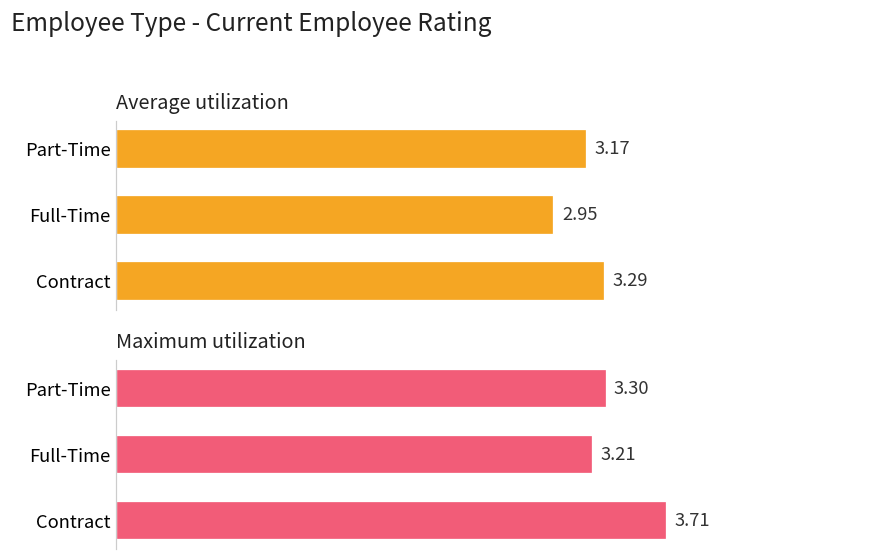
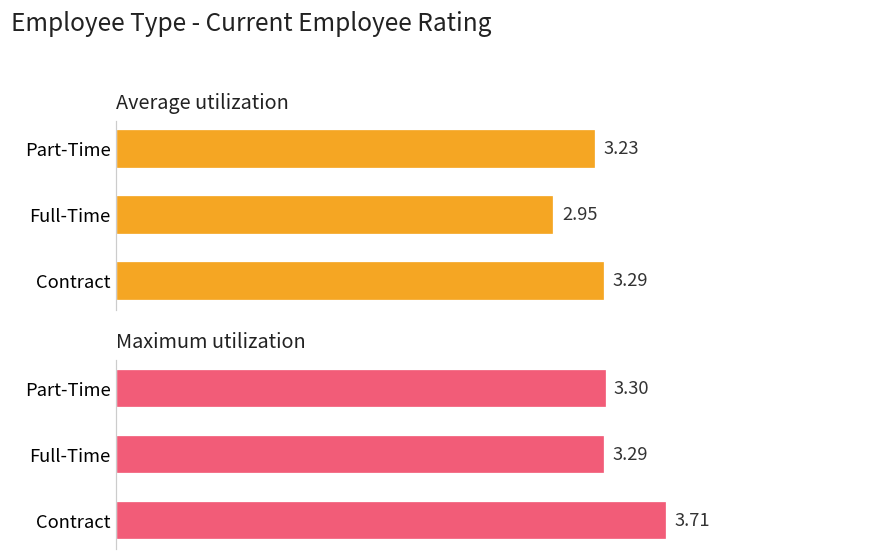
Average utilization, Part-Time: 3.17 -> 3.23
Maximum utilization, Full-Time: 3.21 -> 3.29
